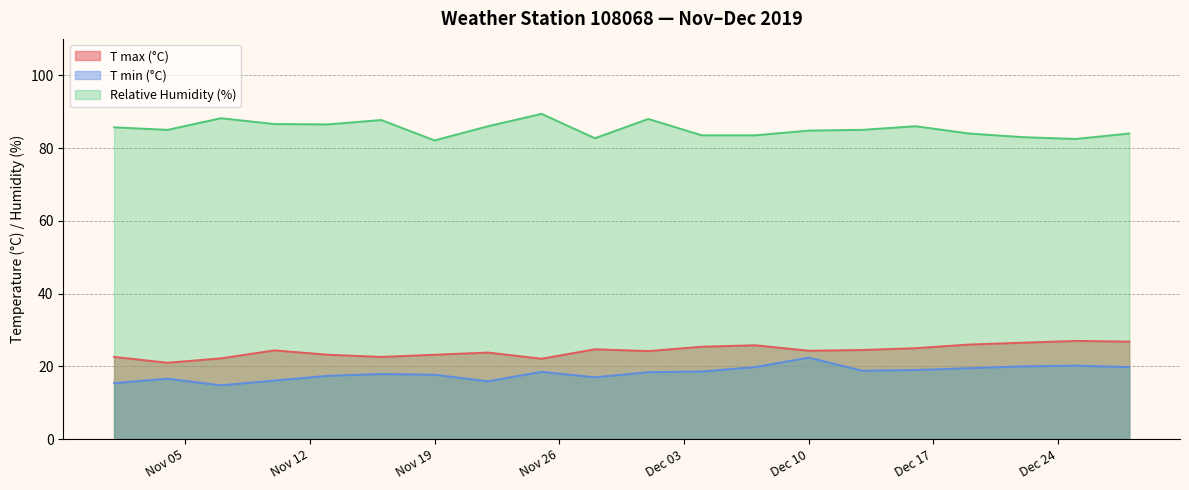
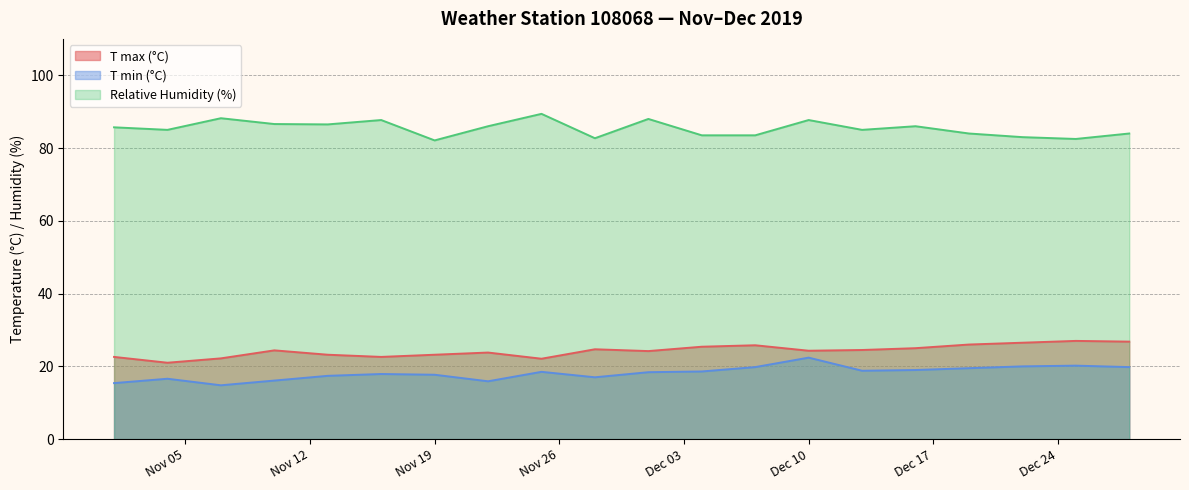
Relative Humidity (%), Dec 10: 85 -> 88
